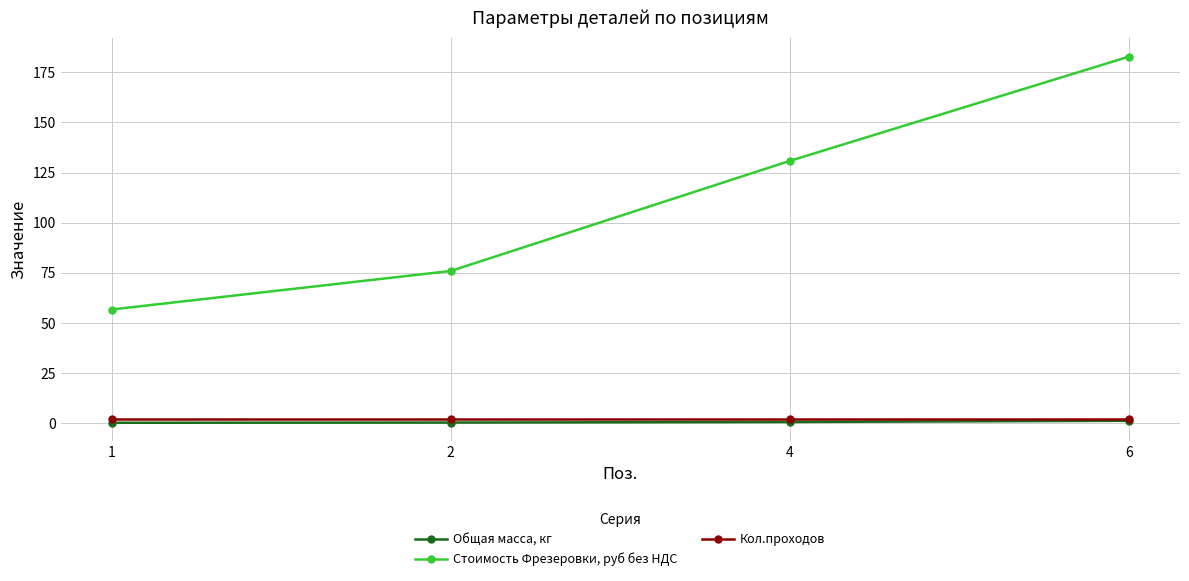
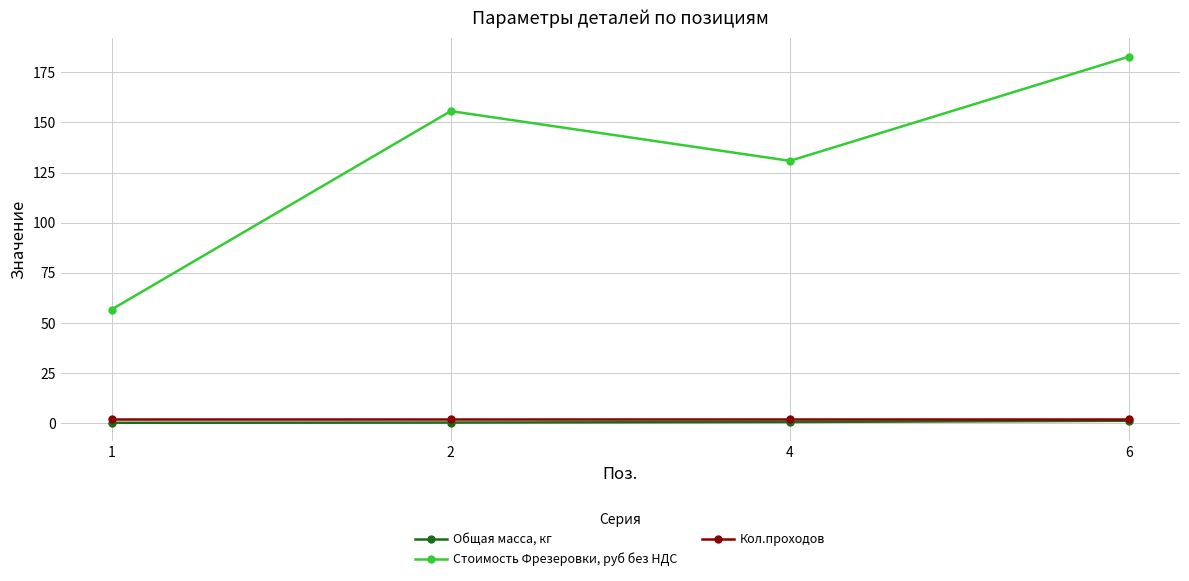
Стоимость Фрезеровки, руб без НДС, 2: 76 -> 156
